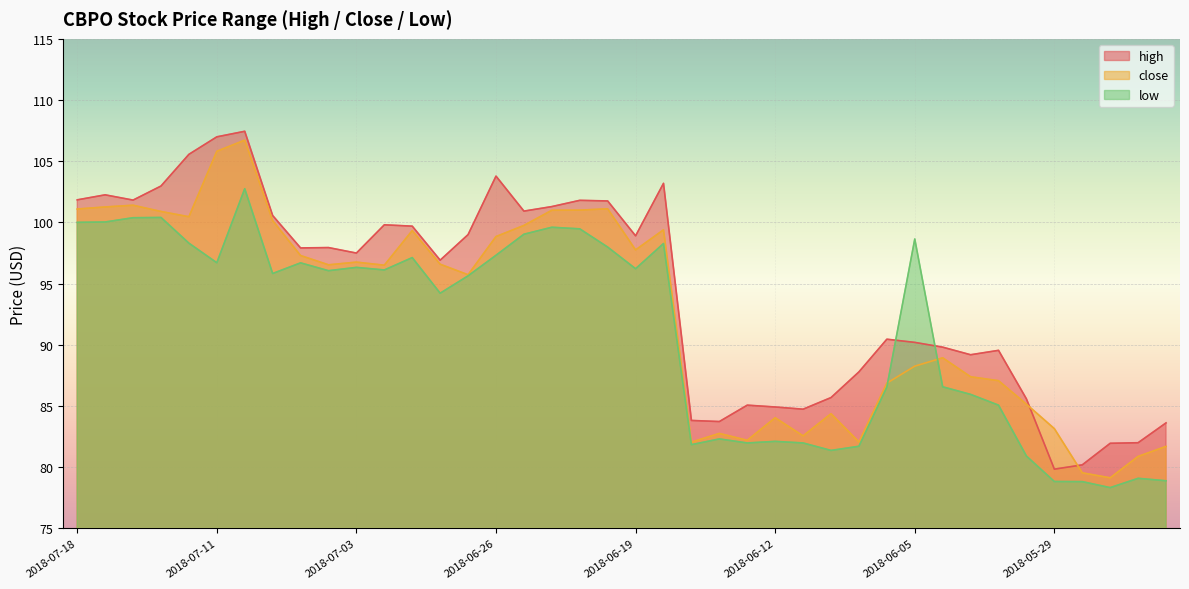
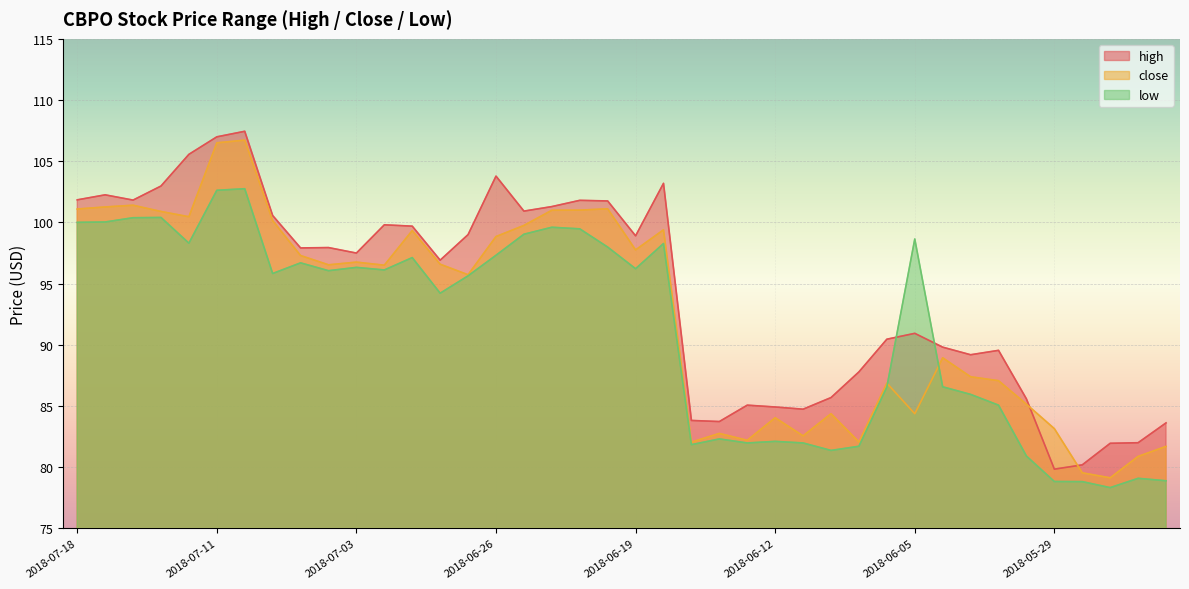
close, 2018-07-11: 105.8 -> 106.5
low, 2018-07-11: 96.7 -> 102.6
high, 2018-06-05: 90.2 -> 90.9
close, 2018-06-05: 88.3 -> 84.4
